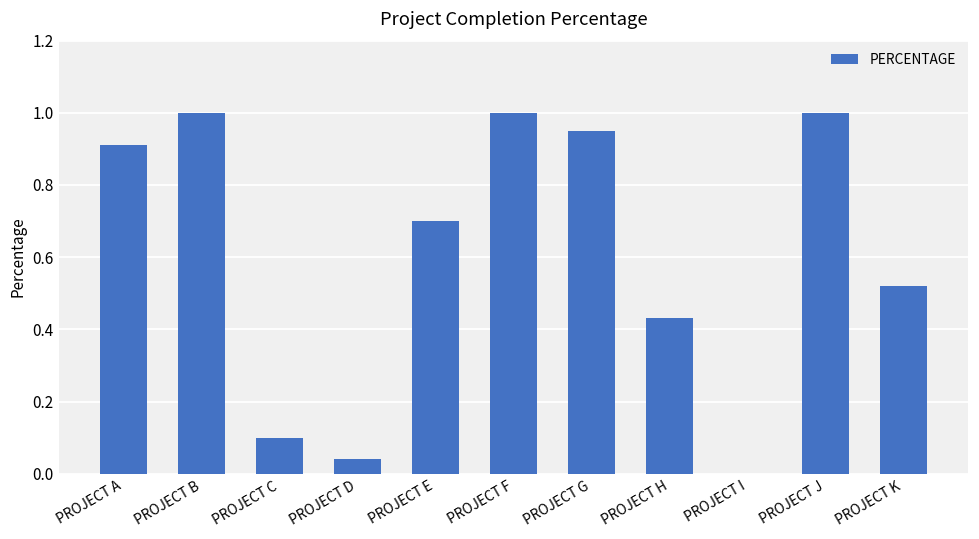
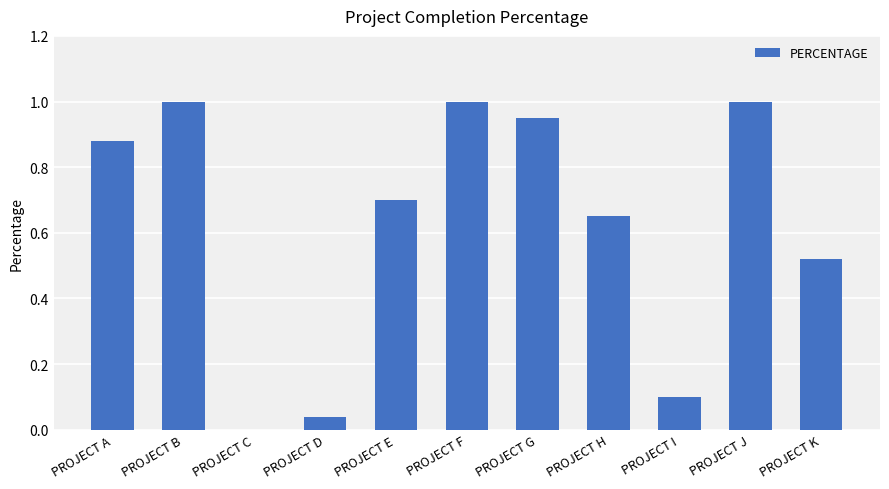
PROJECT A: 0.91 -> 0.88
PROJECT C: 0.1 -> 0.0
PROJECT H: 0.43 -> 0.65
PROJECT I: 0.0 -> 0.1
